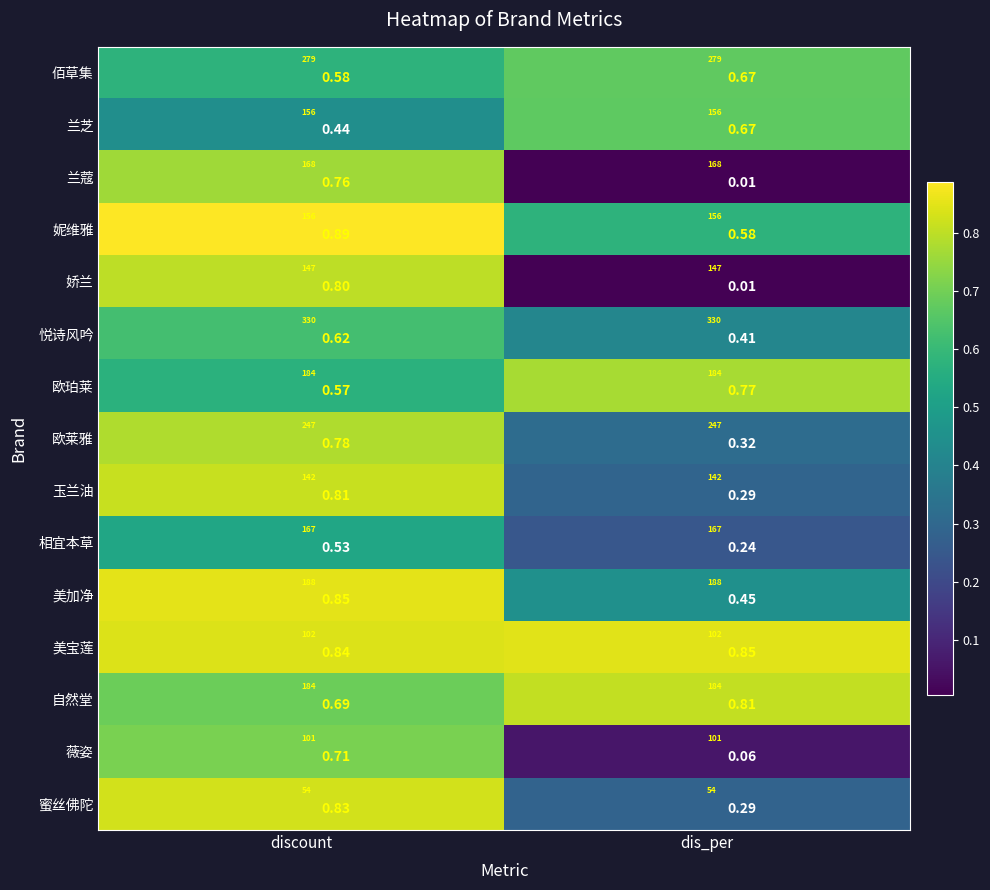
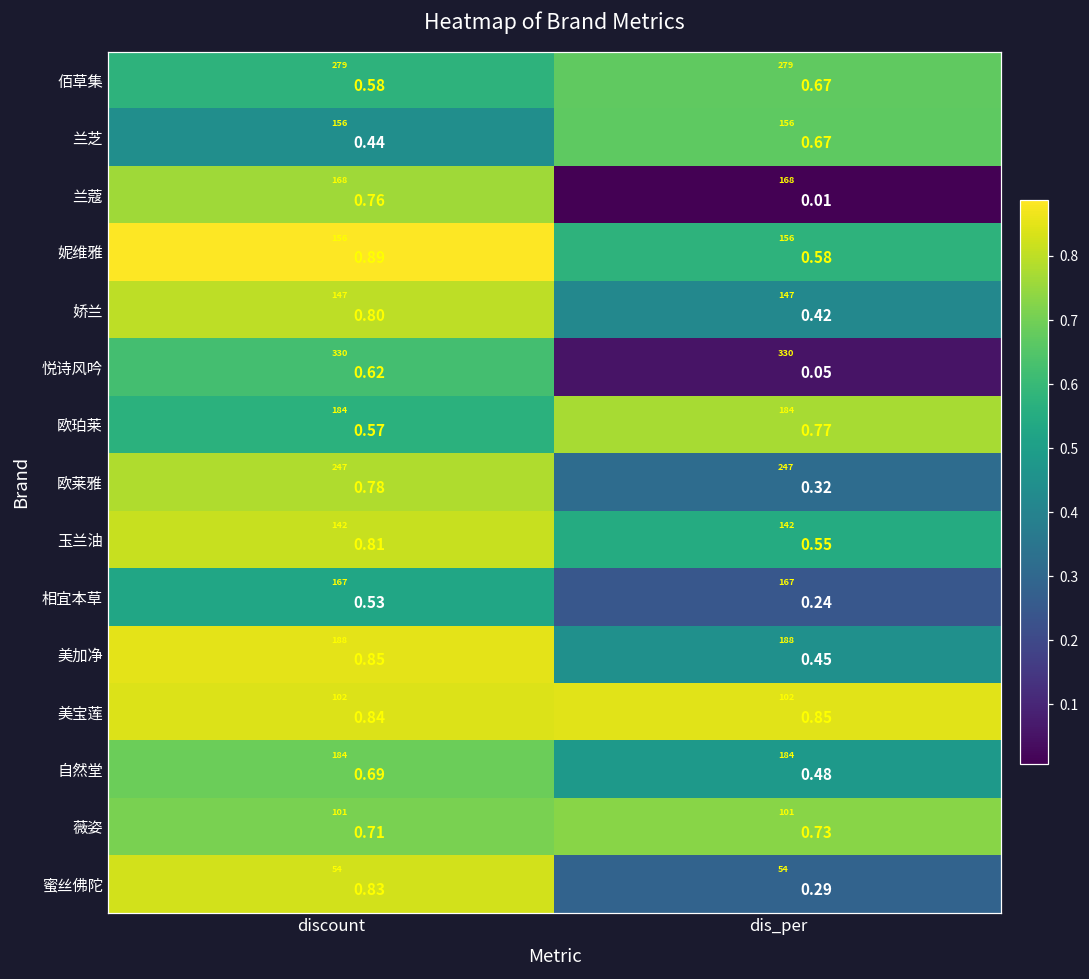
娇兰, dis_per: 0.01 -> 0.42
悦诗风吟, dis_per: 0.41 -> 0.05
玉兰油, dis_per: 0.29 -> 0.55
自然堂, dis_per: 0.81 -> 0.48
薇姿, dis_per: 0.06 -> 0.73
